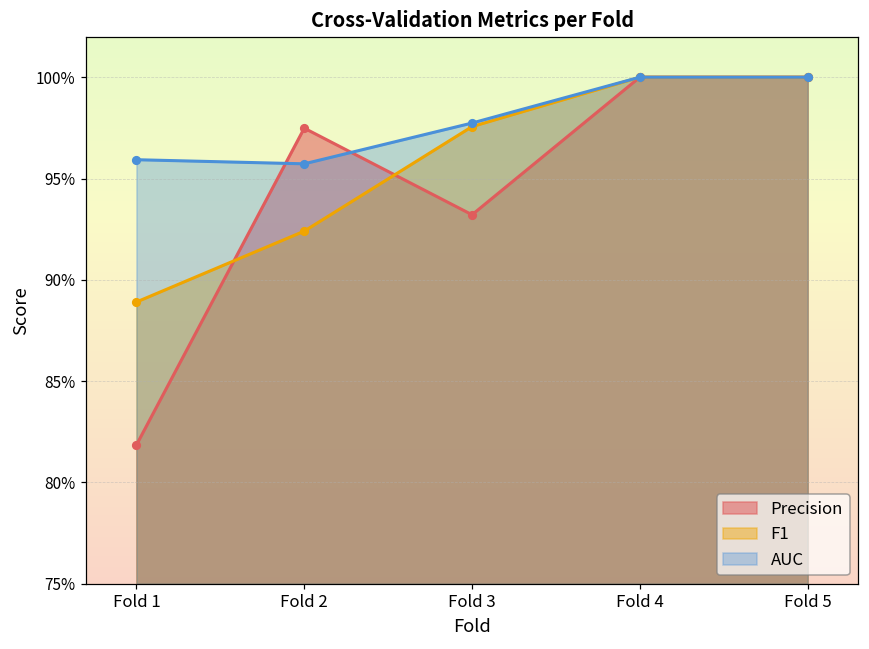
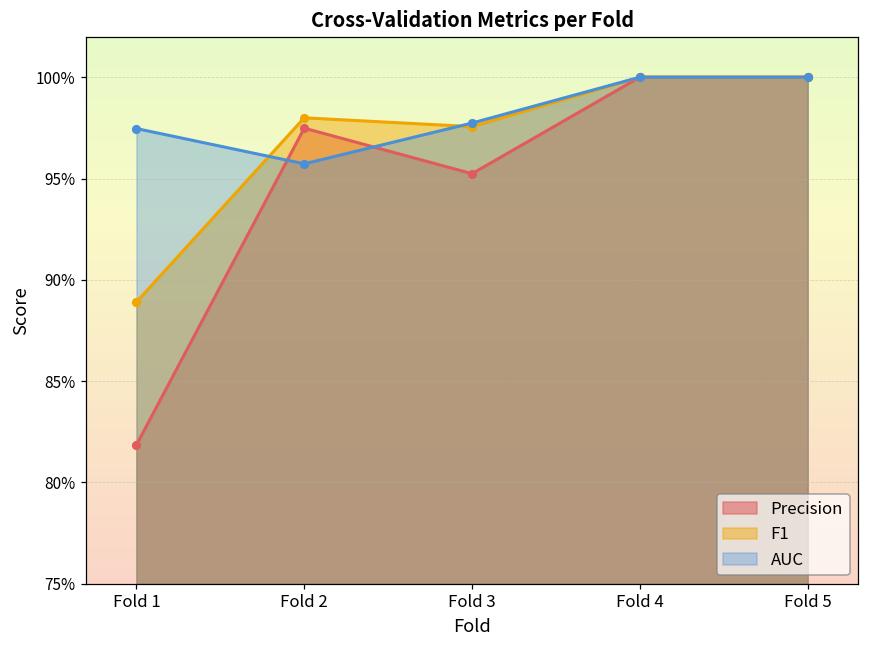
AUC, Fold 1: 95.9% -> 97.5%
F1, Fold 2: 92.4% -> 98.0%
Precision, Fold 3: 93.2% -> 95.2%
